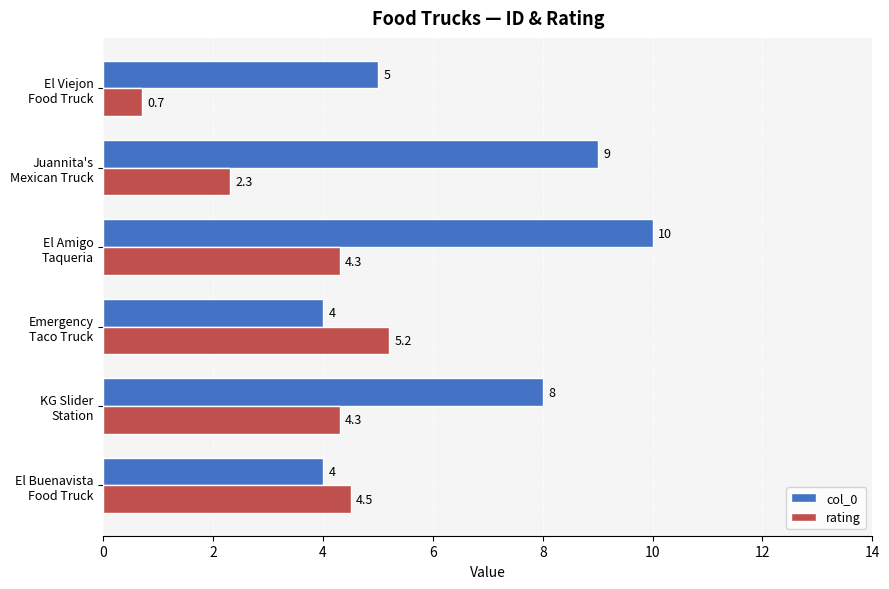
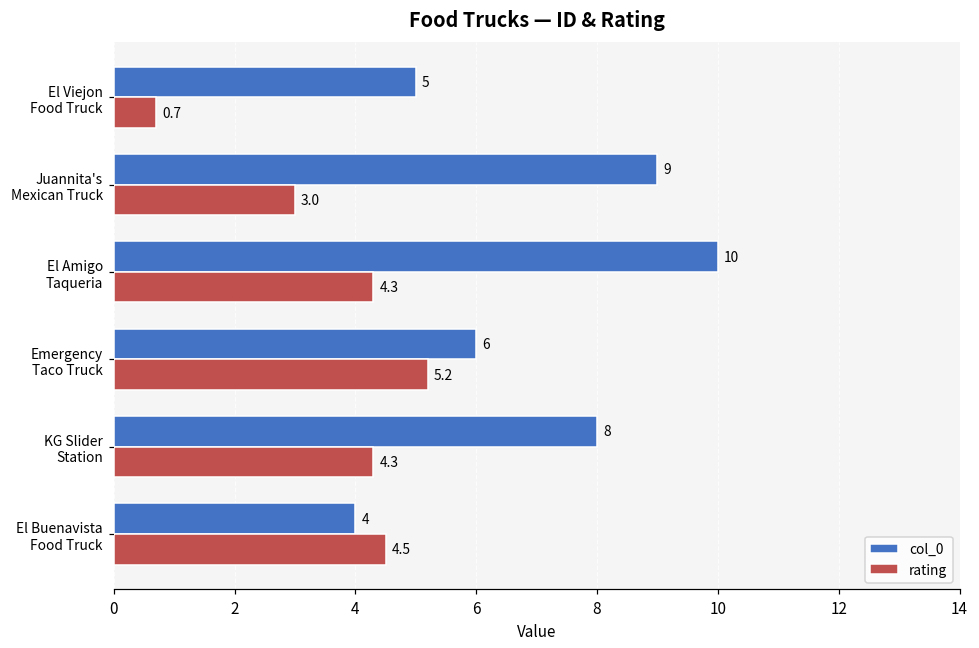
rating, Juannita's Mexican Truck: 2.3 -> 3.0
col_0, Emergency Taco Truck: 4 -> 6
